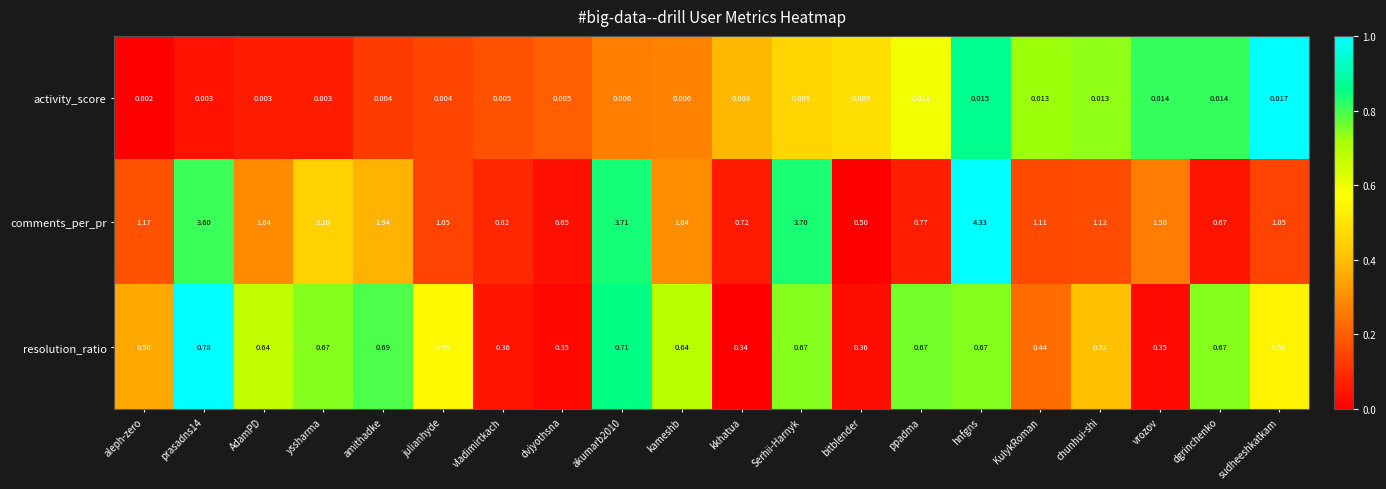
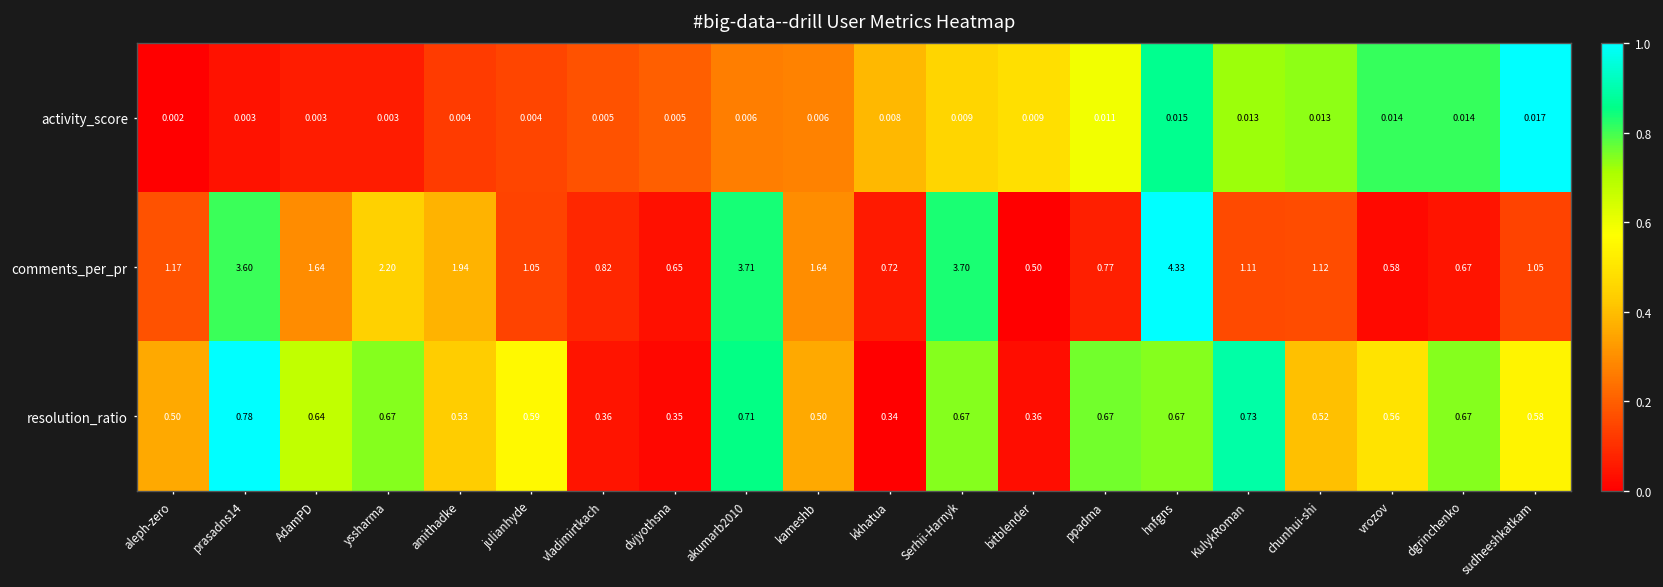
comments_per_pr, vrozov: 1.50 -> 0.58
resolution_ratio, amithadke: 0.69 -> 0.53
resolution_ratio, kameshb: 0.64 -> 0.50
resolution_ratio, KulykRoman: 0.44 -> 0.73
resolution_ratio, vrozov: 0.35 -> 0.56
